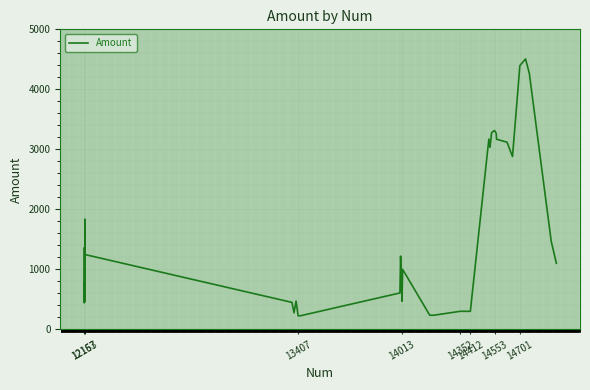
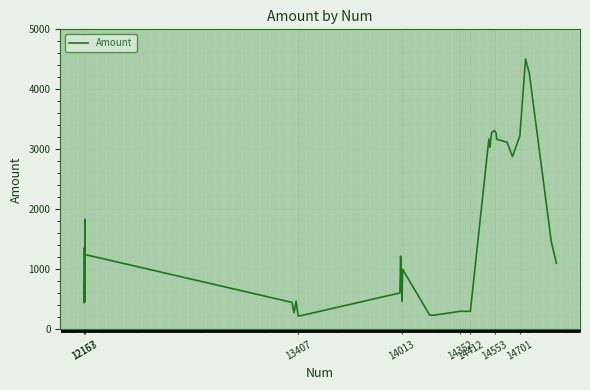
14701: 4400 -> 3200
